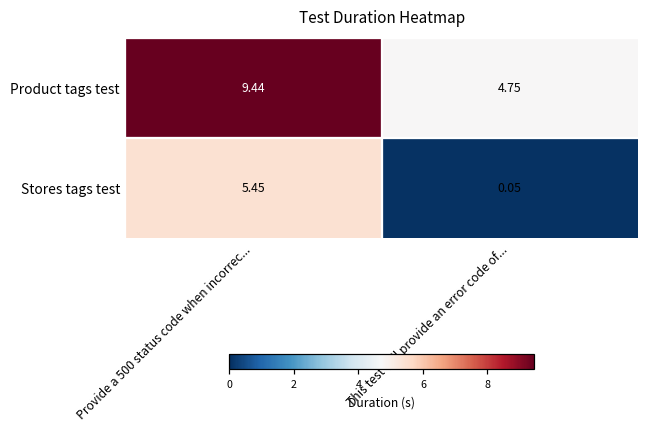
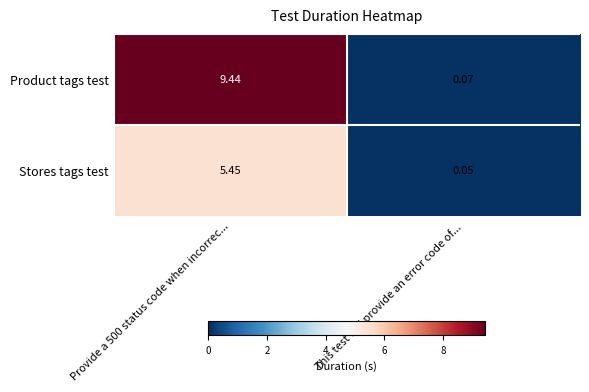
Product tags test, This test will provide an error code of...: 4.75 -> 0.07
